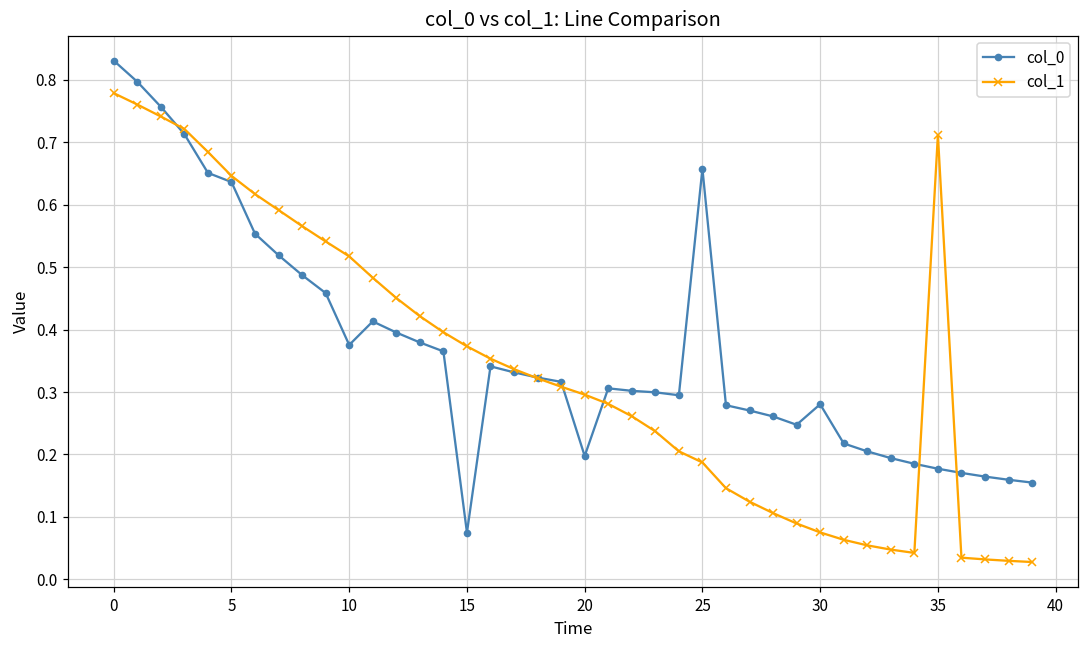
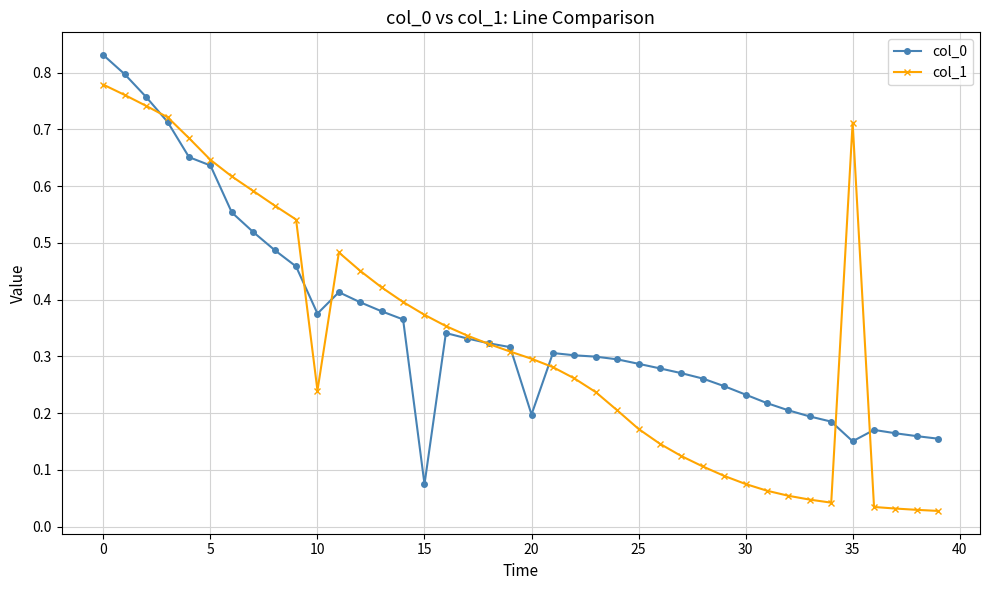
col_1, 10: 0.52 -> 0.24
col_0, 25: 0.66 -> 0.29
col_1, 25: 0.19 -> 0.17
col_0, 30: 0.28 -> 0.23
col_0, 35: 0.18 -> 0.15
